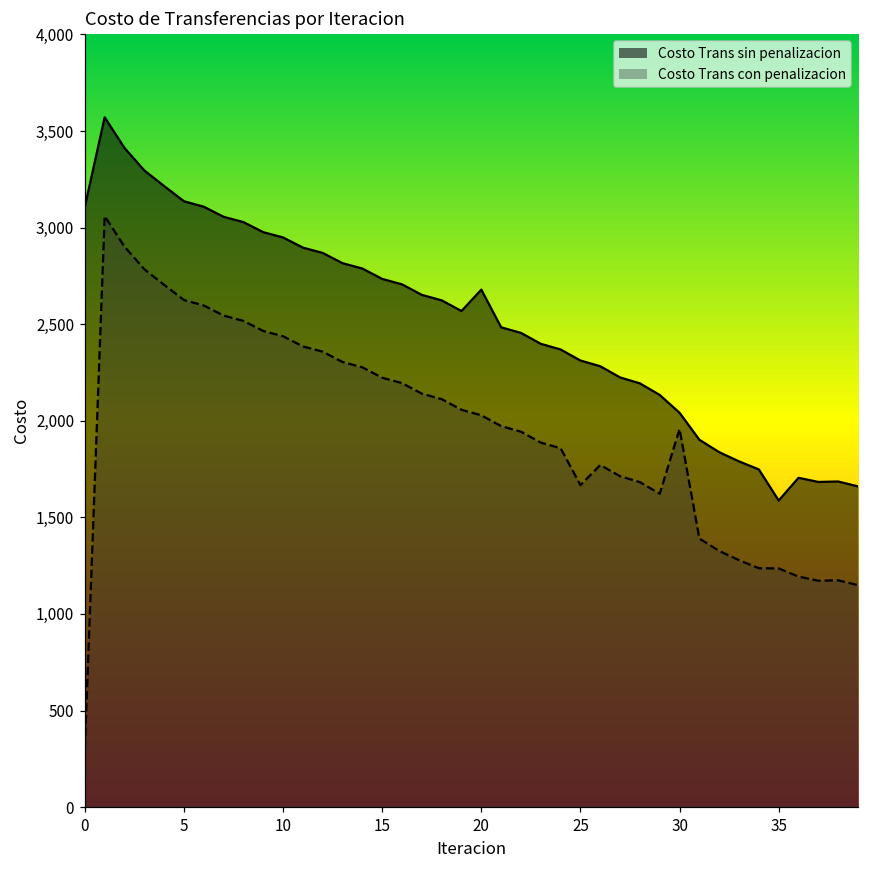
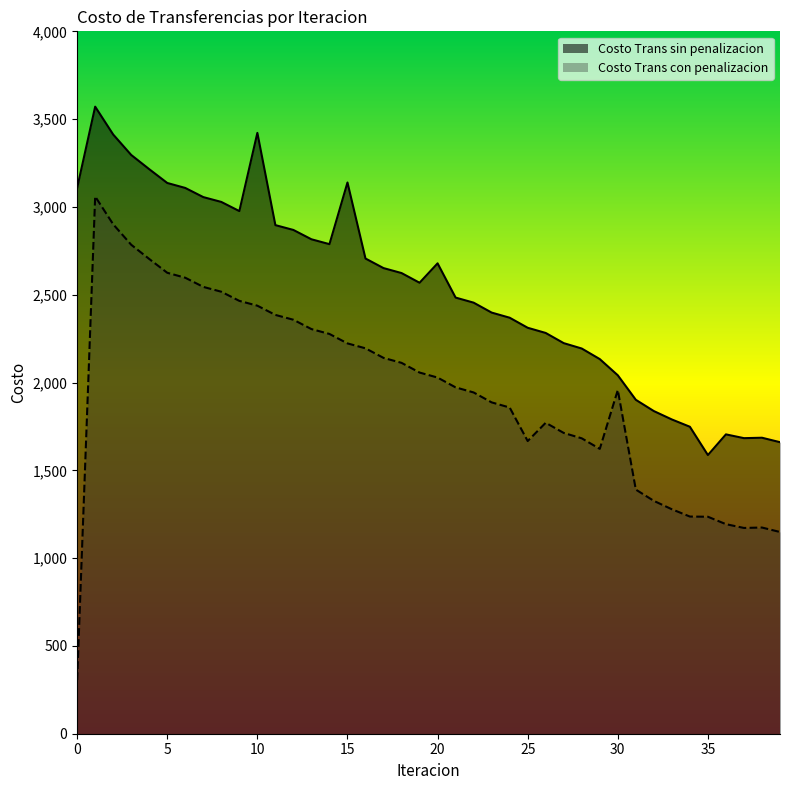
Costo Trans sin penalizacion, 10: 2,950 -> 3,420
Costo Trans sin penalizacion, 15: 2,730 -> 3,140
